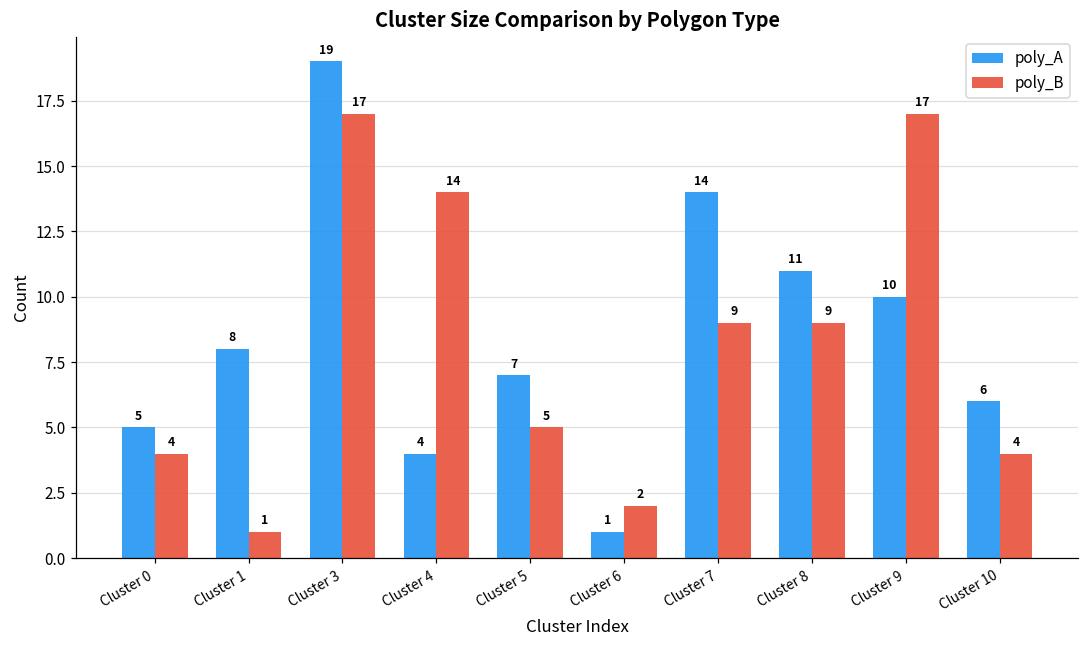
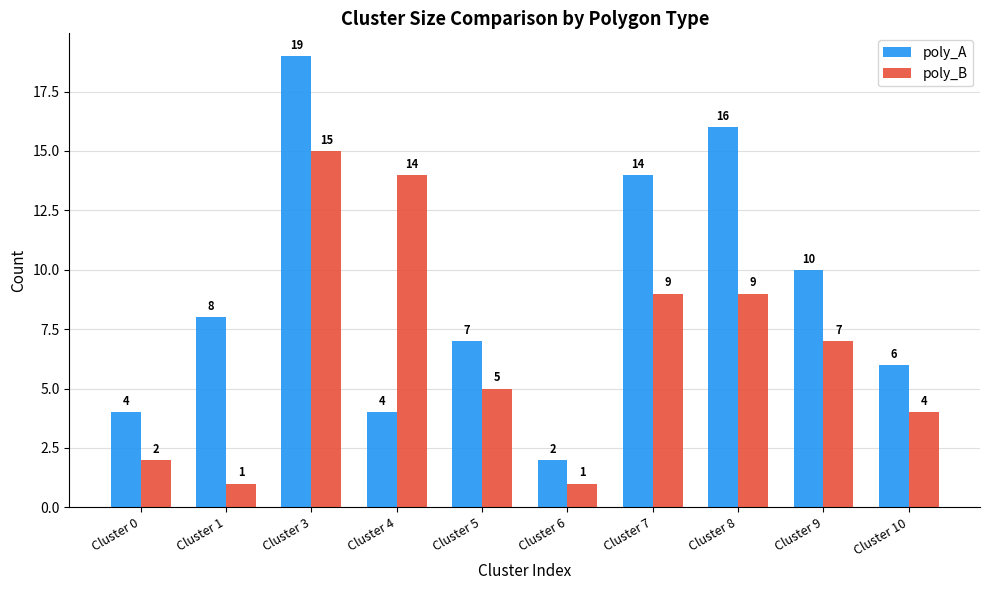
poly_A, Cluster 0: 5 -> 4
poly_B, Cluster 0: 4 -> 2
poly_B, Cluster 3: 17 -> 15
poly_A, Cluster 6: 1 -> 2
poly_B, Cluster 6: 2 -> 1
poly_A, Cluster 8: 11 -> 16
poly_B, Cluster 9: 17 -> 7
